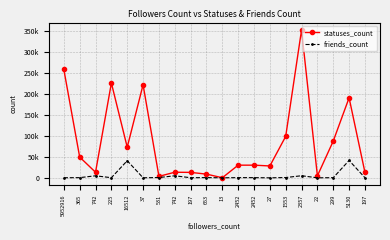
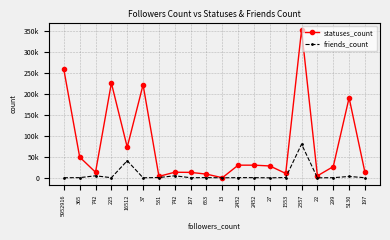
statuses_count, 1553: 100000 -> 10000
friends_count, 2357: 0 -> 80000
statuses_count, 299: 90000 -> 30000
friends_count, 5130: 40000 -> 0
